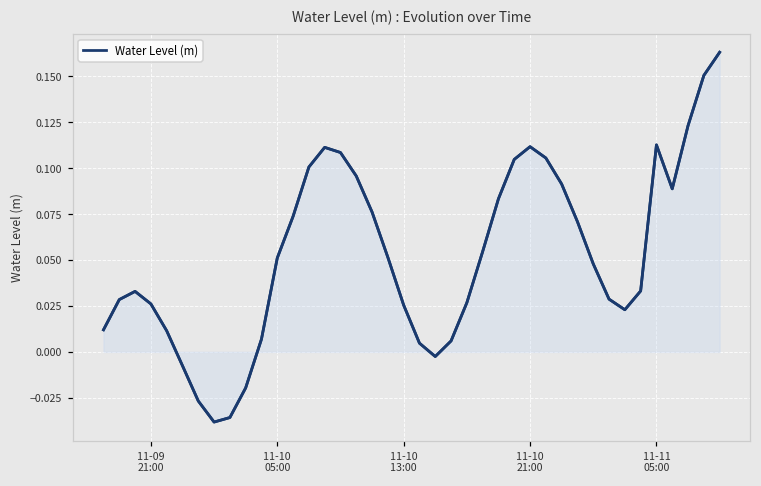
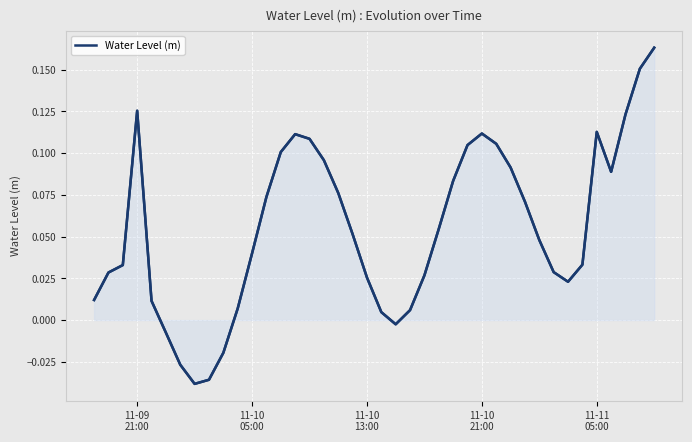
Water Level (m), 11-09 21:00: 0.026 -> 0.125
Water Level (m), 11-10 05:00: 0.051 -> 0.040
